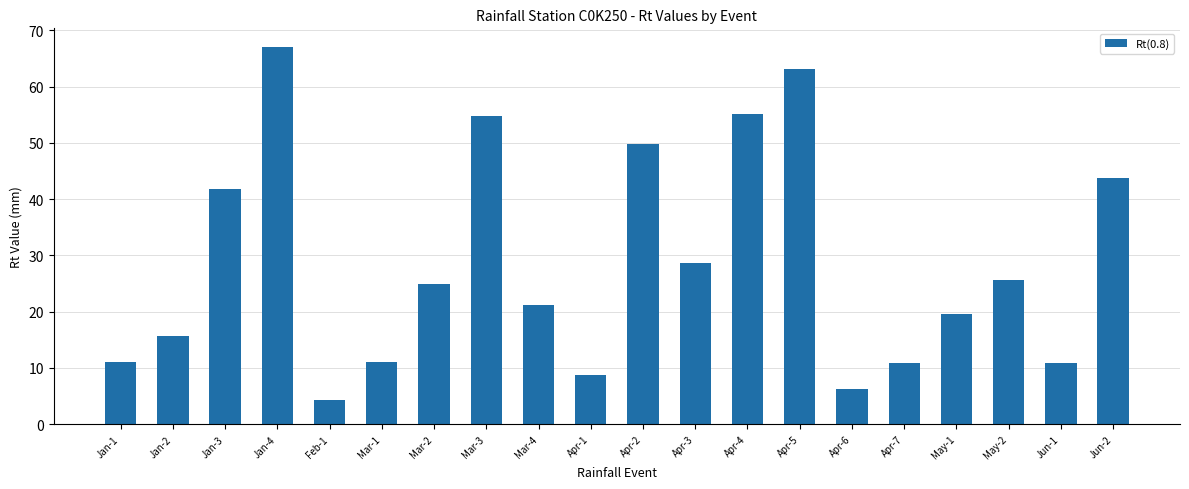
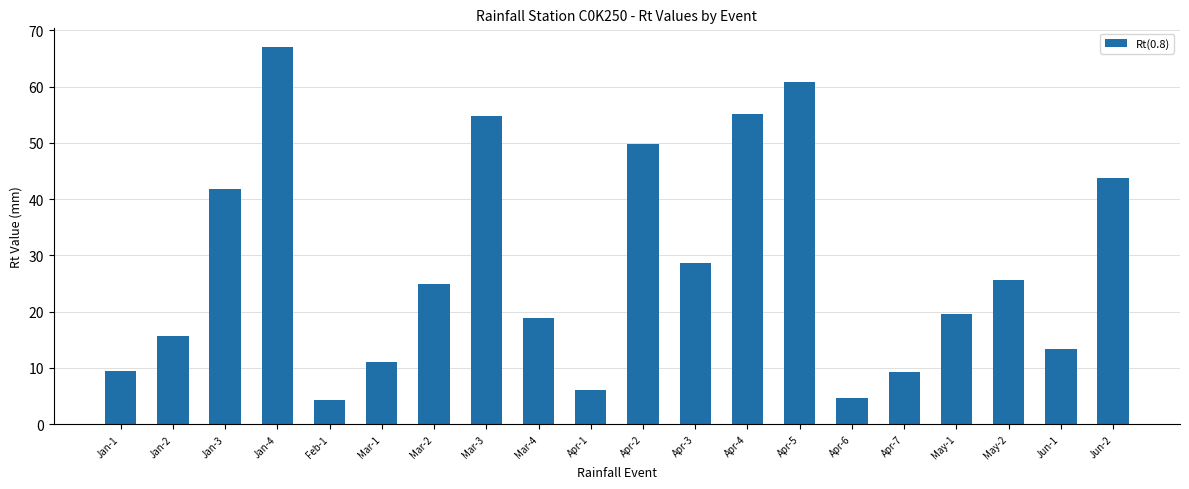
Jan-1: 11 -> 10
Mar-4: 21 -> 19
Apr-1: 9 -> 6
Apr-5: 63 -> 61
Apr-6: 6 -> 5
Apr-7: 11 -> 9
Jun-1: 11 -> 13
